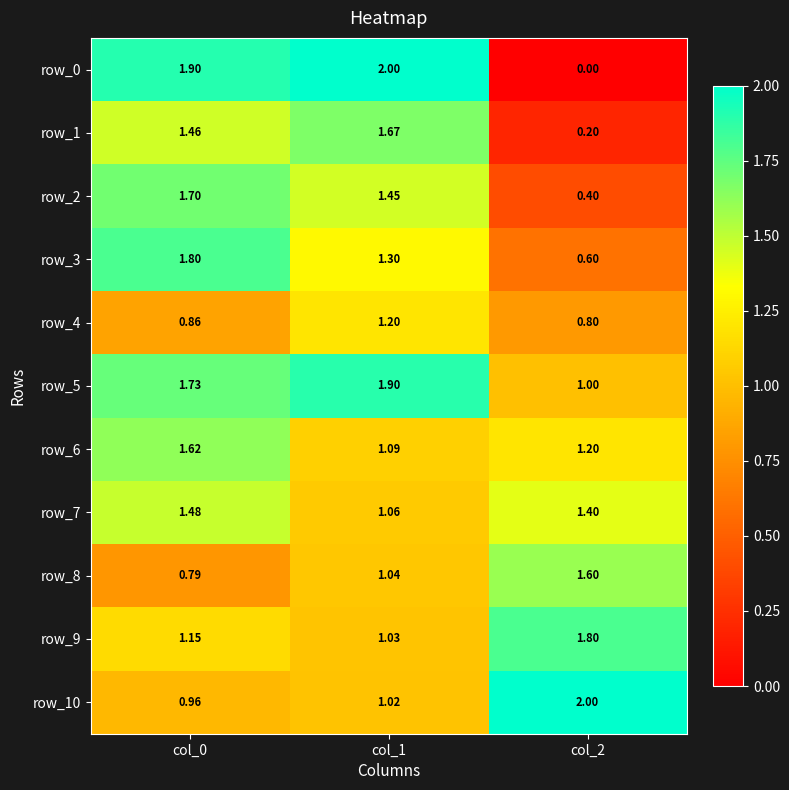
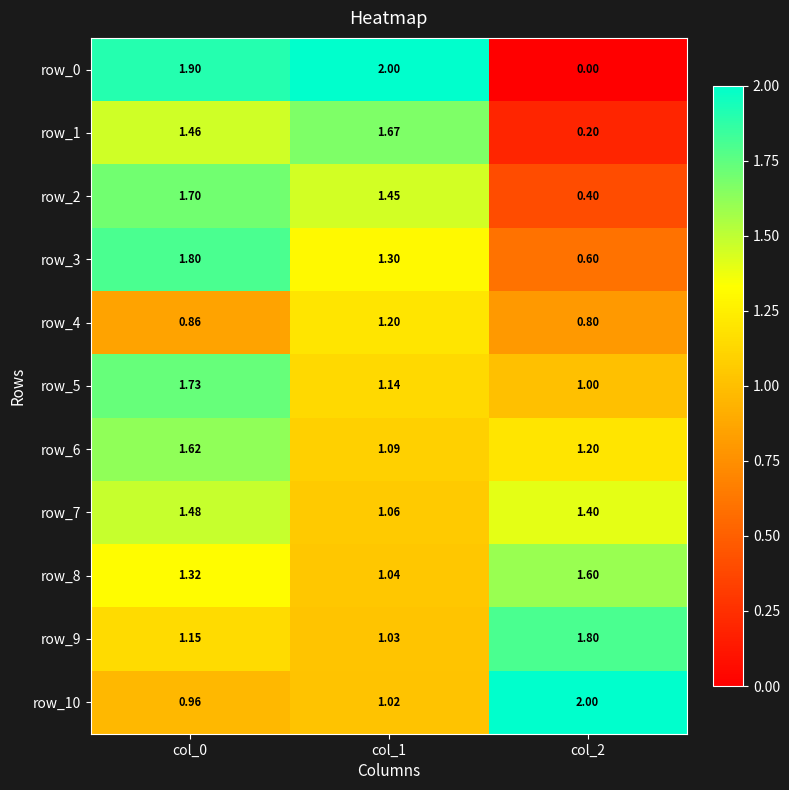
row_5, col_1: 1.90 -> 1.14
row_8, col_0: 0.79 -> 1.32
